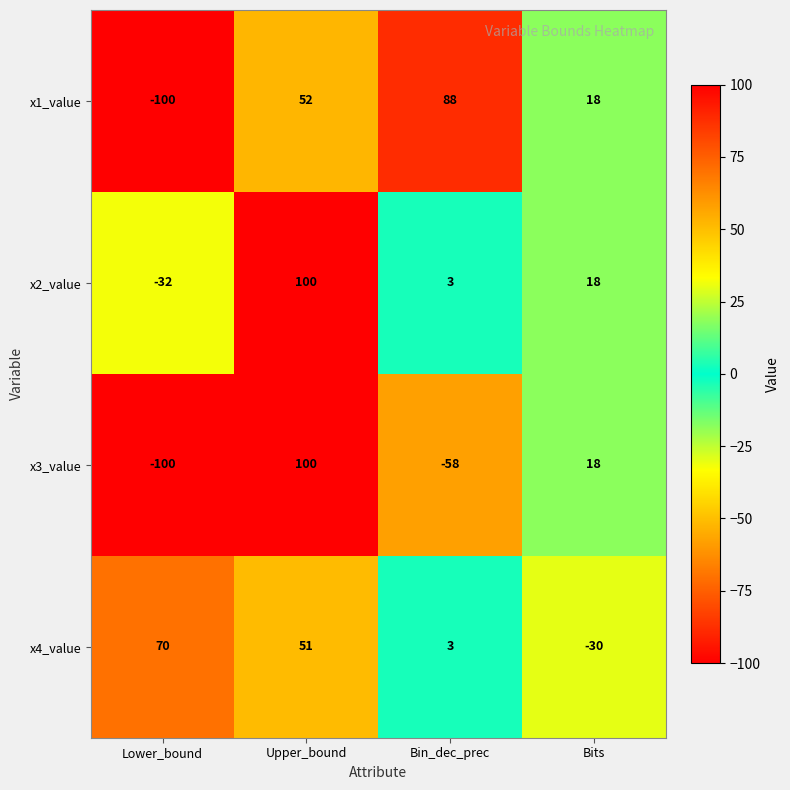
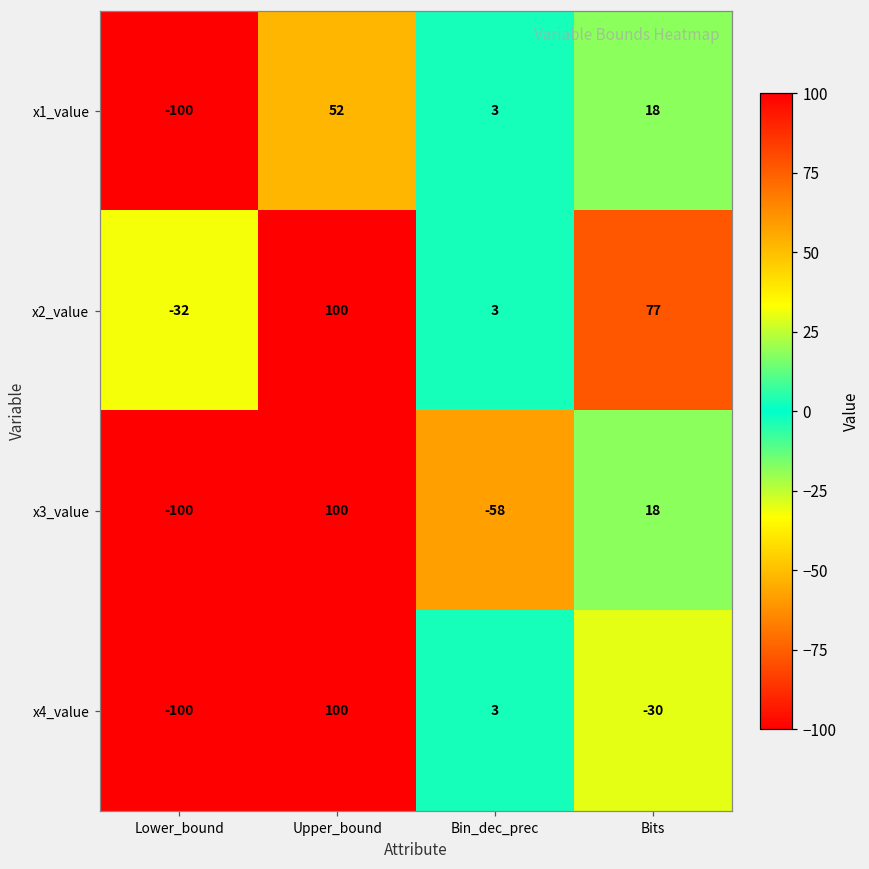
x1_value, Bin_dec_prec: 88 -> 3
x2_value, Bits: 18 -> 77
x4_value, Lower_bound: 70 -> -100
x4_value, Upper_bound: 51 -> 100
